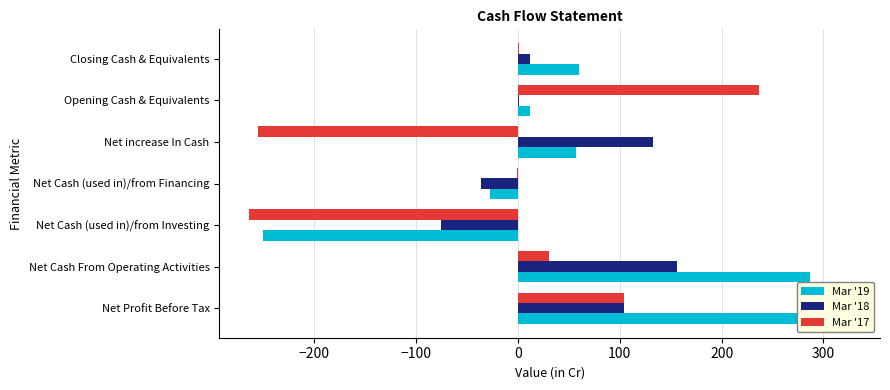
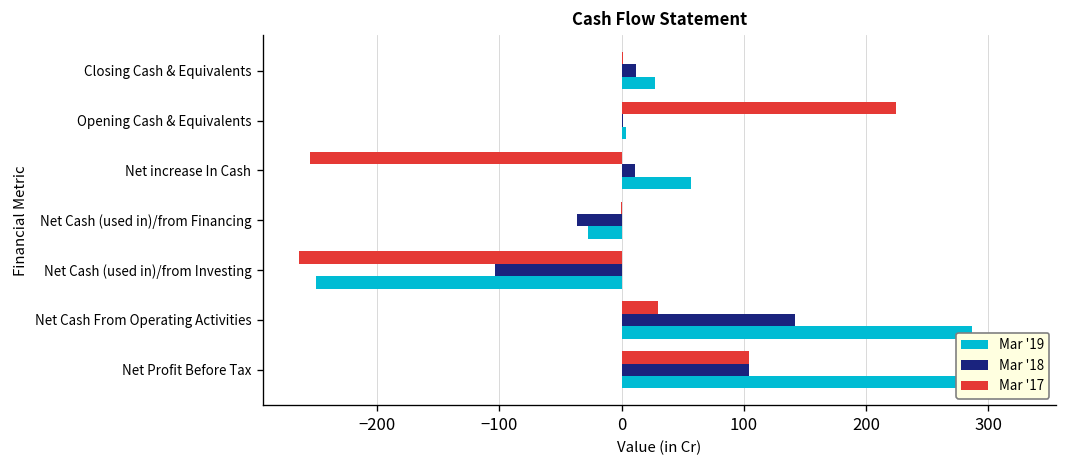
Mar '19, Closing Cash & Equivalents: 60 -> 27
Mar '17, Opening Cash & Equivalents: 237 -> 224
Mar '19, Opening Cash & Equivalents: 12 -> 4
Mar '18, Net increase In Cash: 132 -> 11
Mar '18, Net Cash (used in)/from Investing: -76 -> -104
Mar '18, Net Cash From Operating Activities: 156 -> 142
